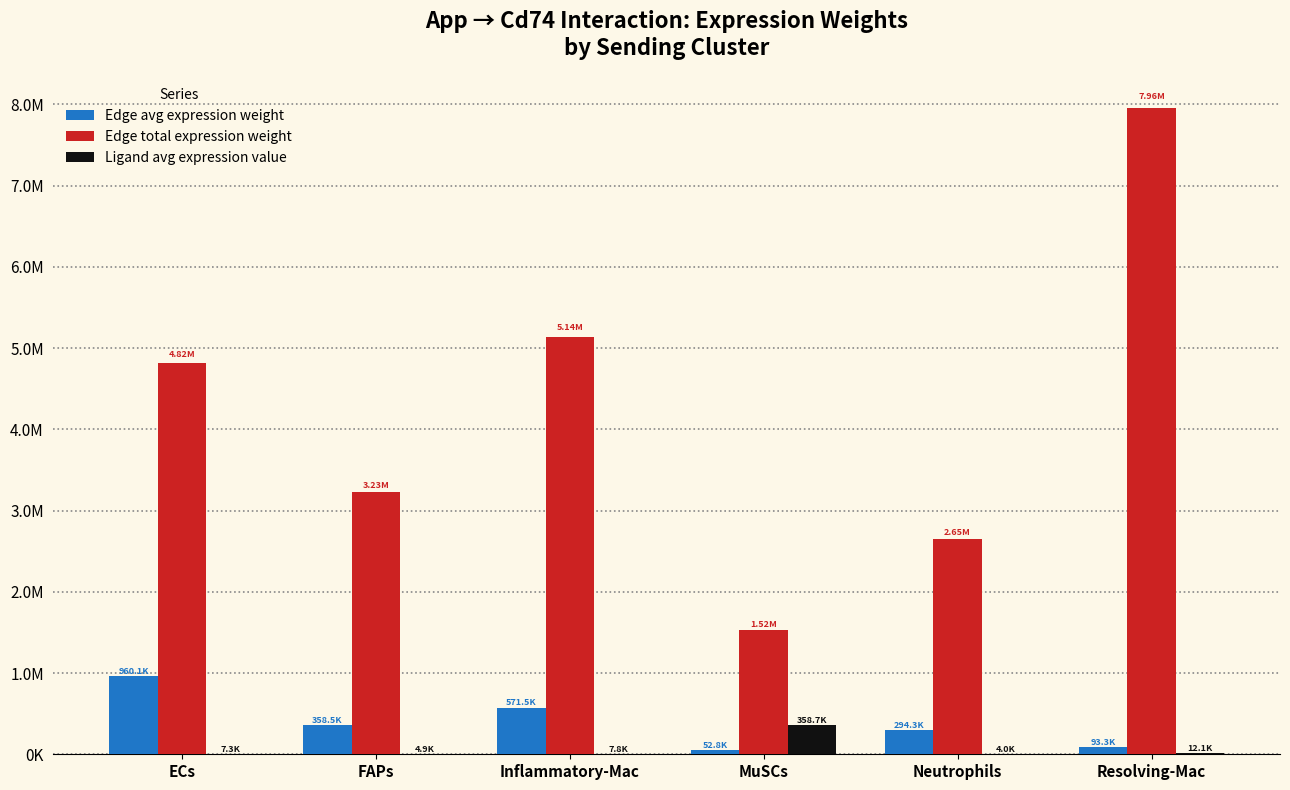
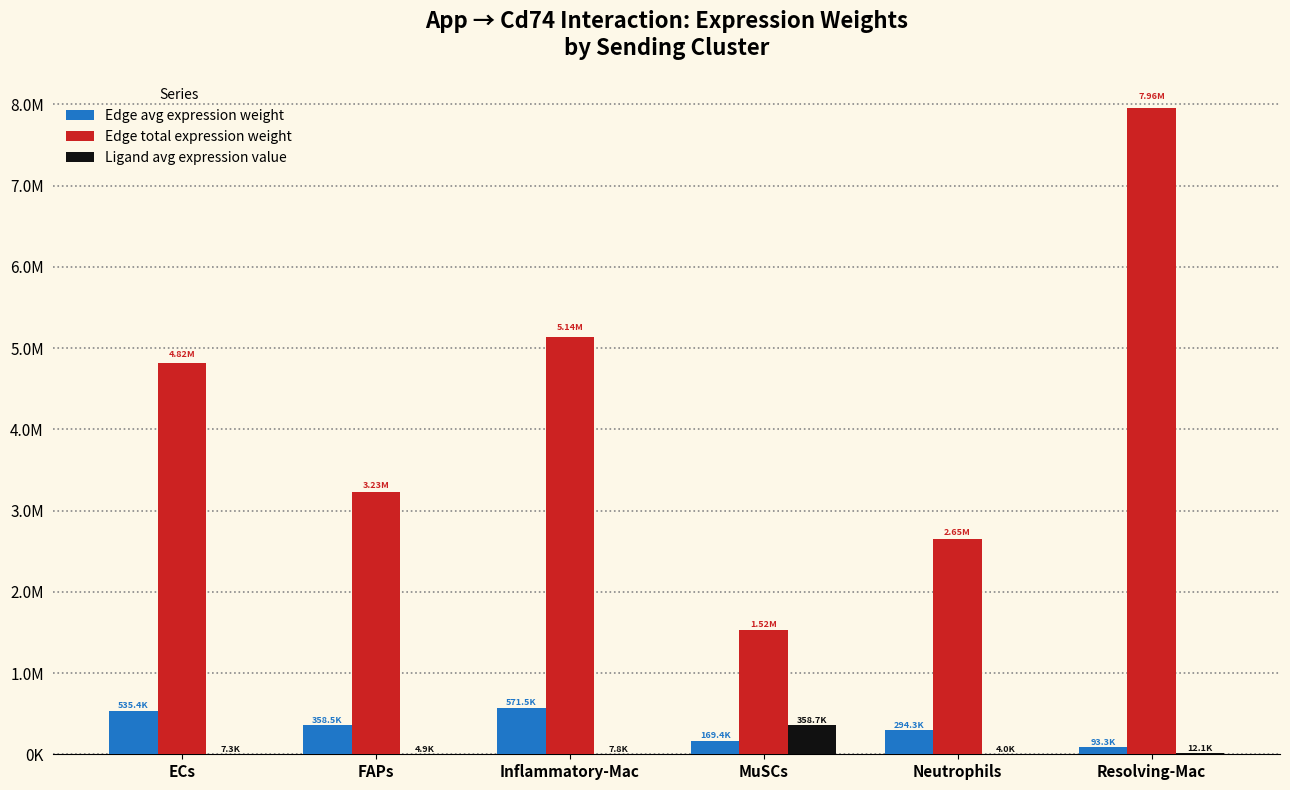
Edge avg expression weight, ECs: 960.1K -> 535.4K
Edge avg expression weight, MuSCs: 52.8K -> 169.4K
